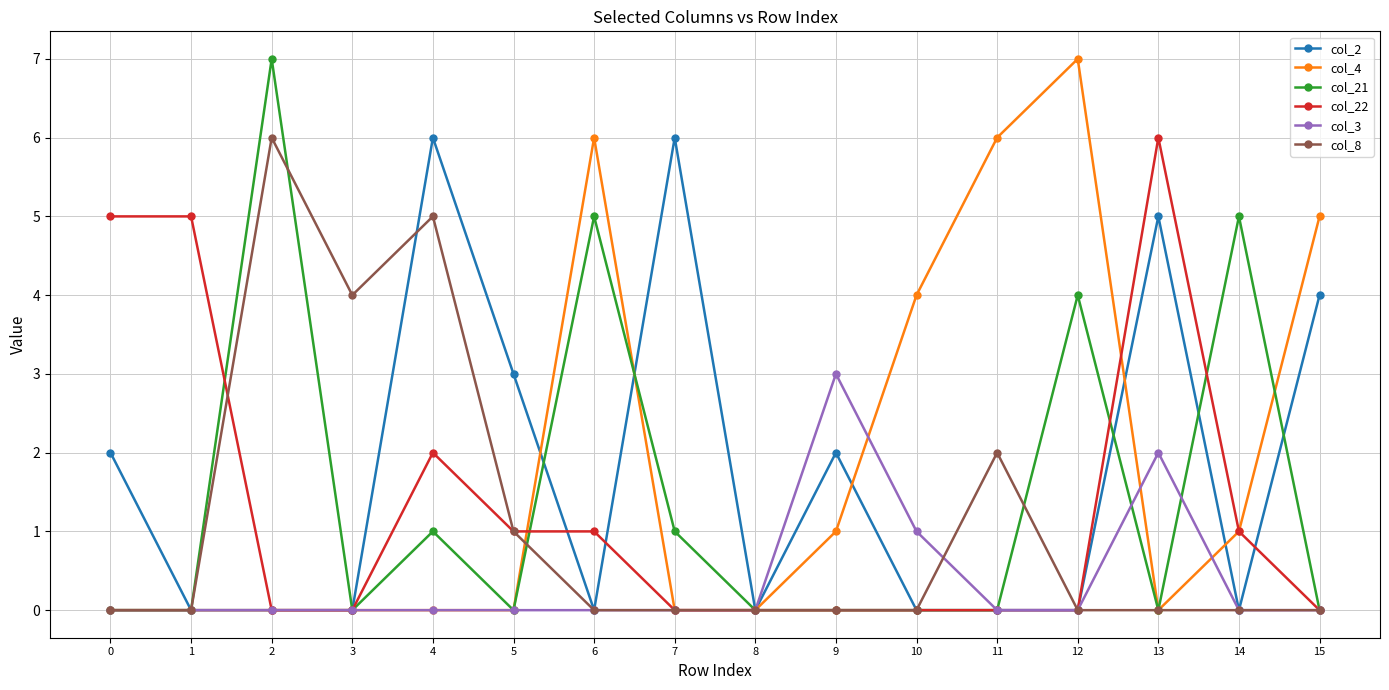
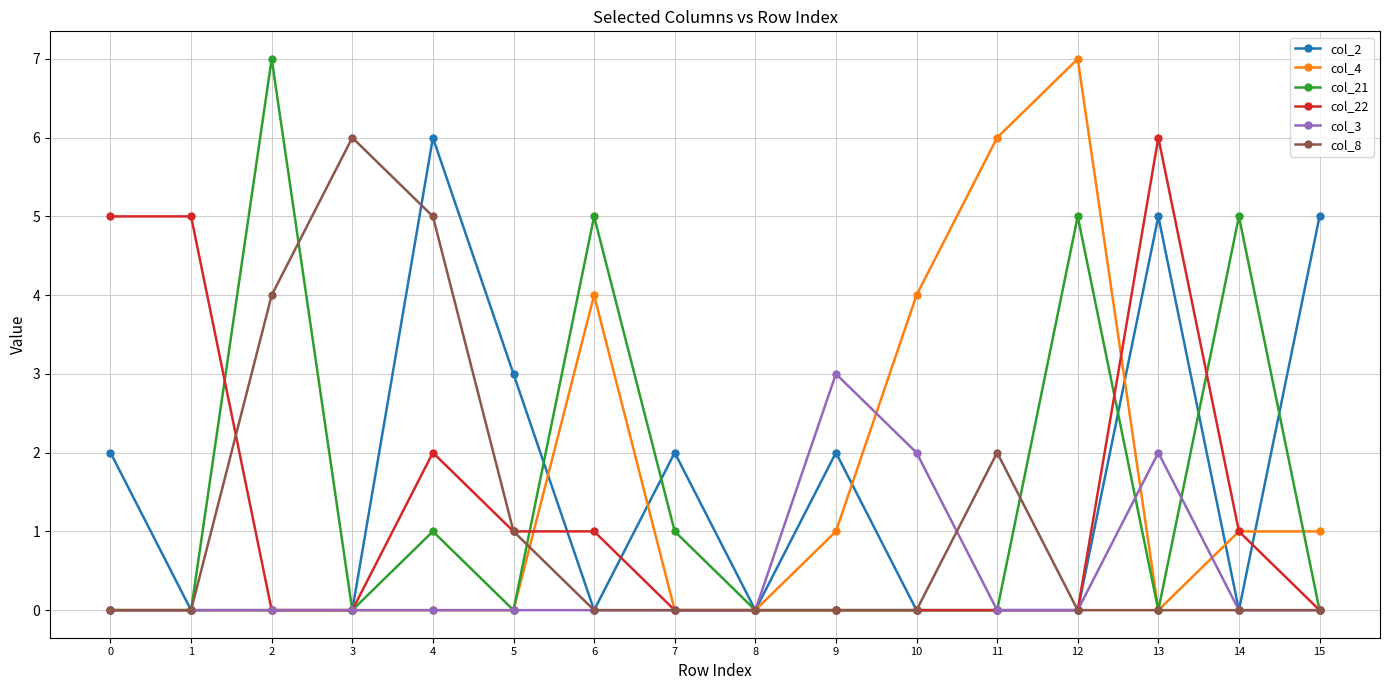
col_8, 2: 6 -> 4
col_8, 3: 4 -> 6
col_4, 6: 6 -> 4
col_2, 7: 6 -> 2
col_3, 10: 1 -> 2
col_21, 12: 4 -> 5
col_2, 15: 4 -> 5
col_4, 15: 5 -> 1
